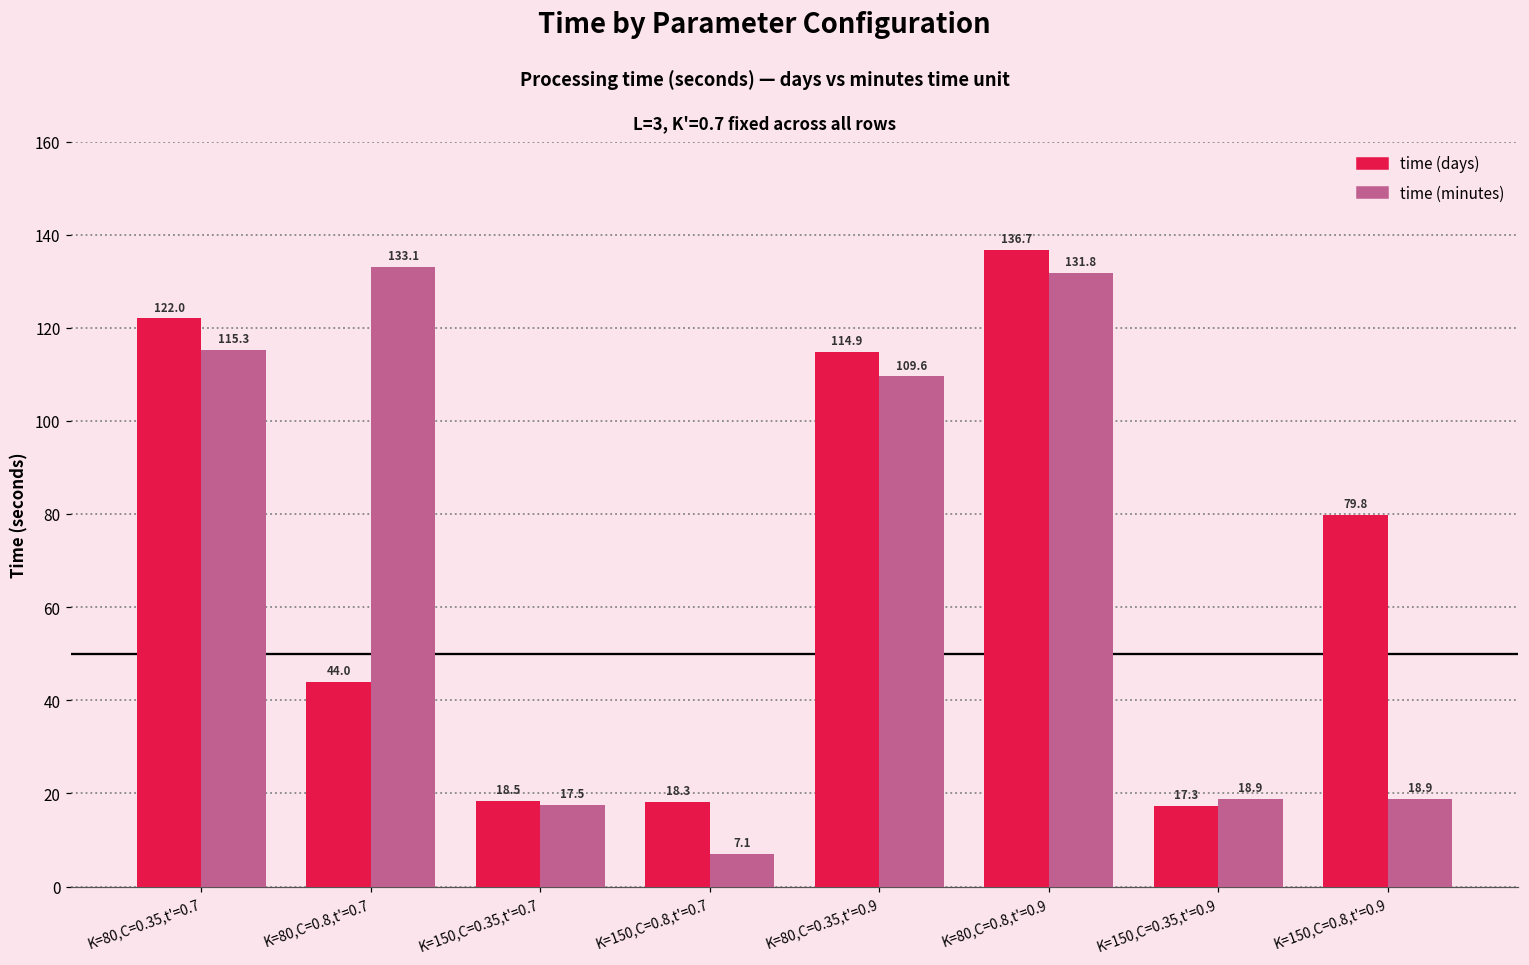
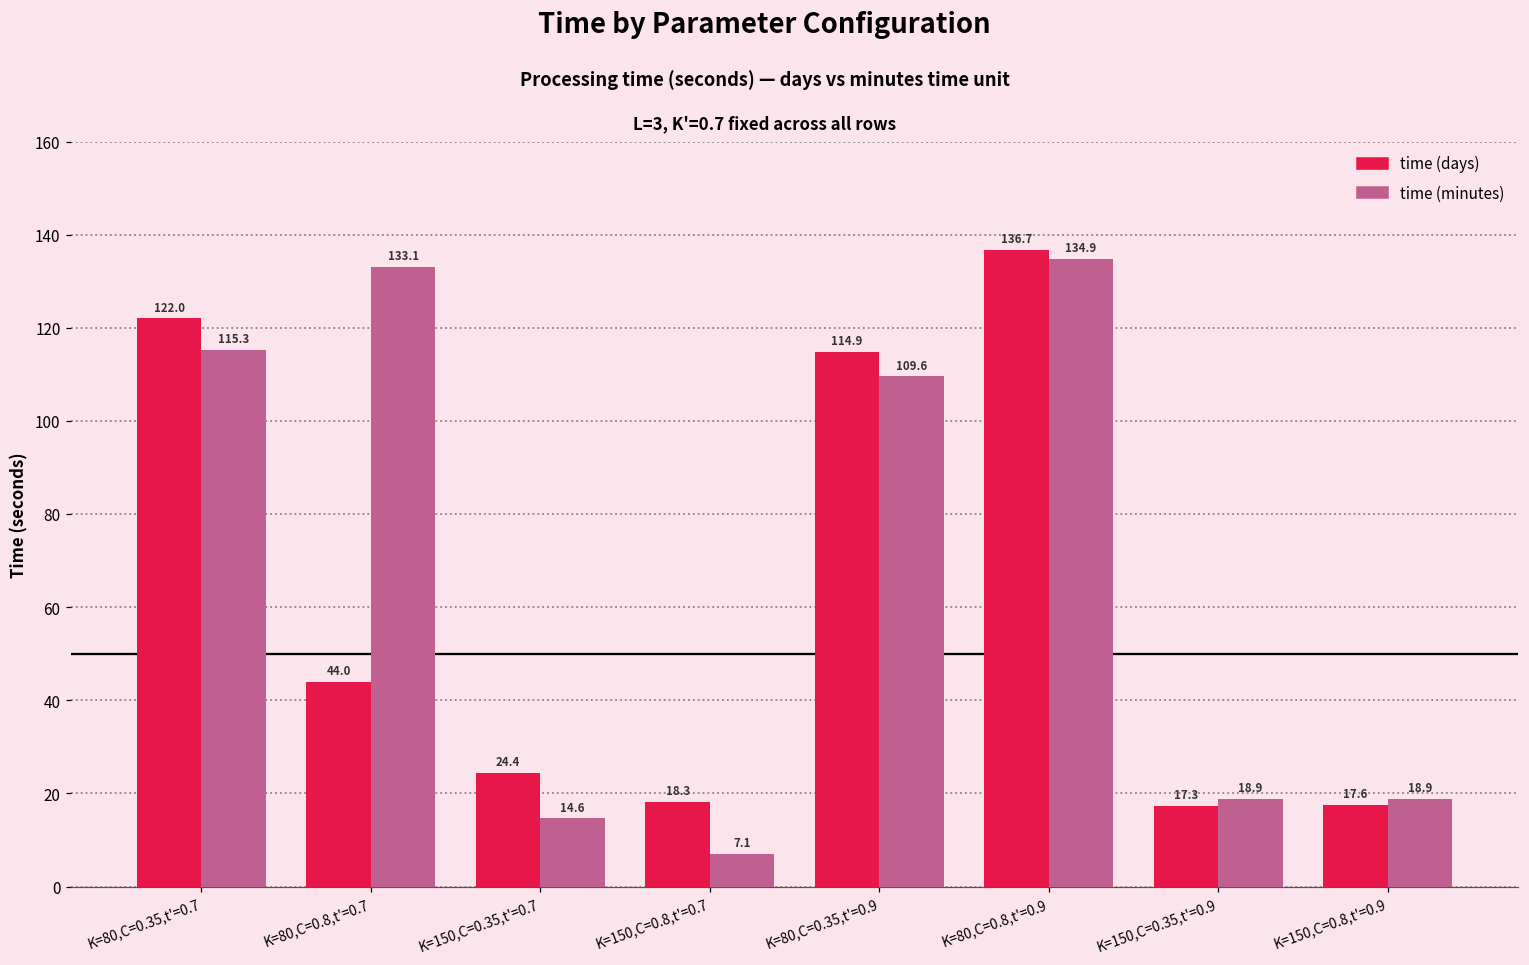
time (days), K=150,C=0.35,t'=0.7: 18.5 -> 24.4
time (minutes), K=150,C=0.35,t'=0.7: 17.5 -> 14.6
time (minutes), K=80,C=0.8,t'=0.9: 131.8 -> 134.9
time (days), K=150,C=0.8,t'=0.9: 79.8 -> 17.6
